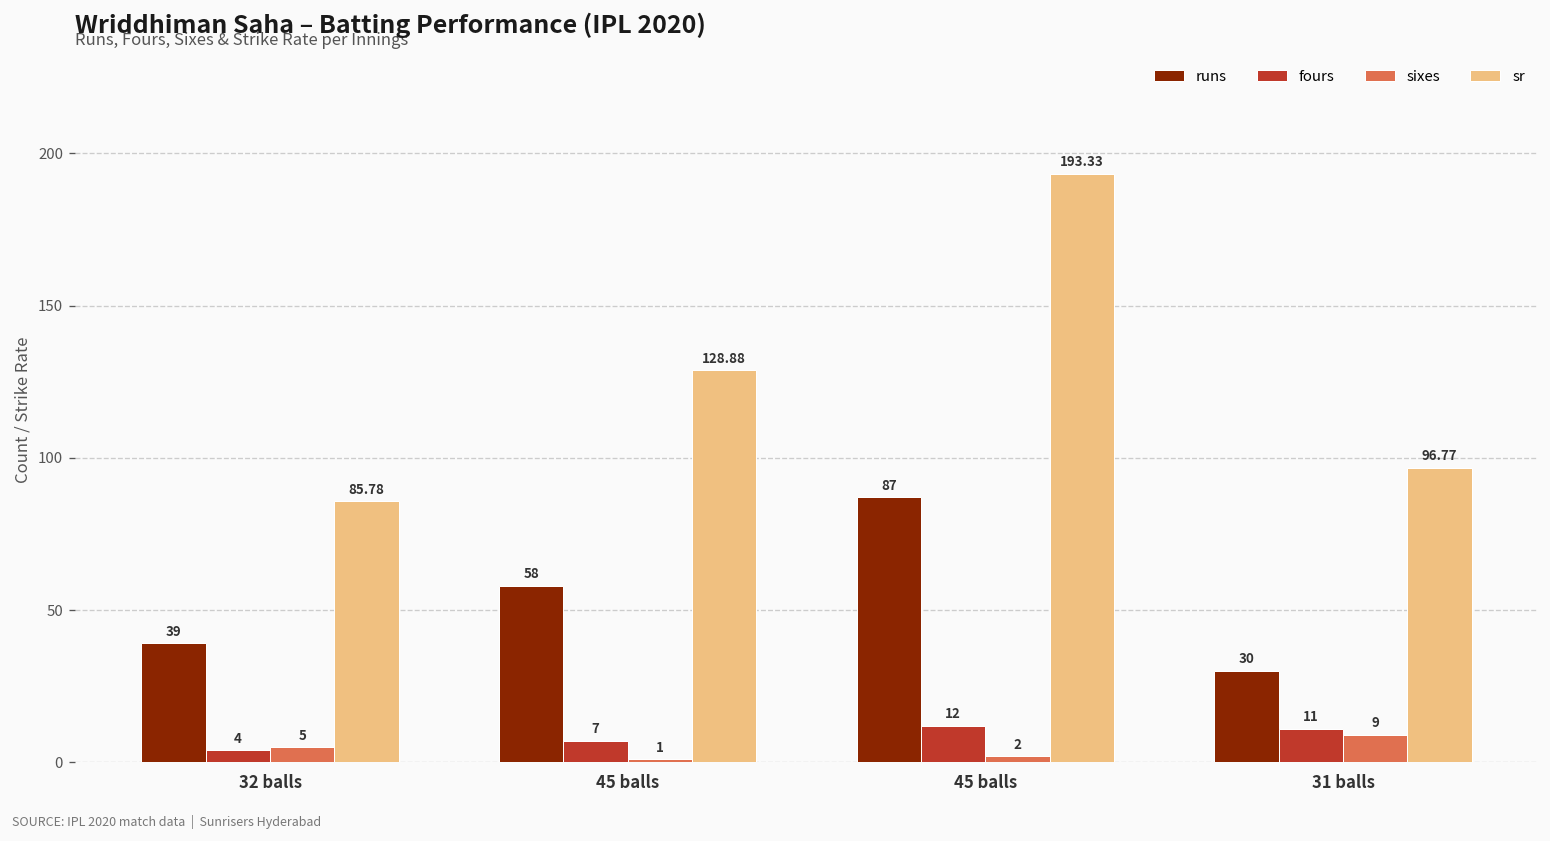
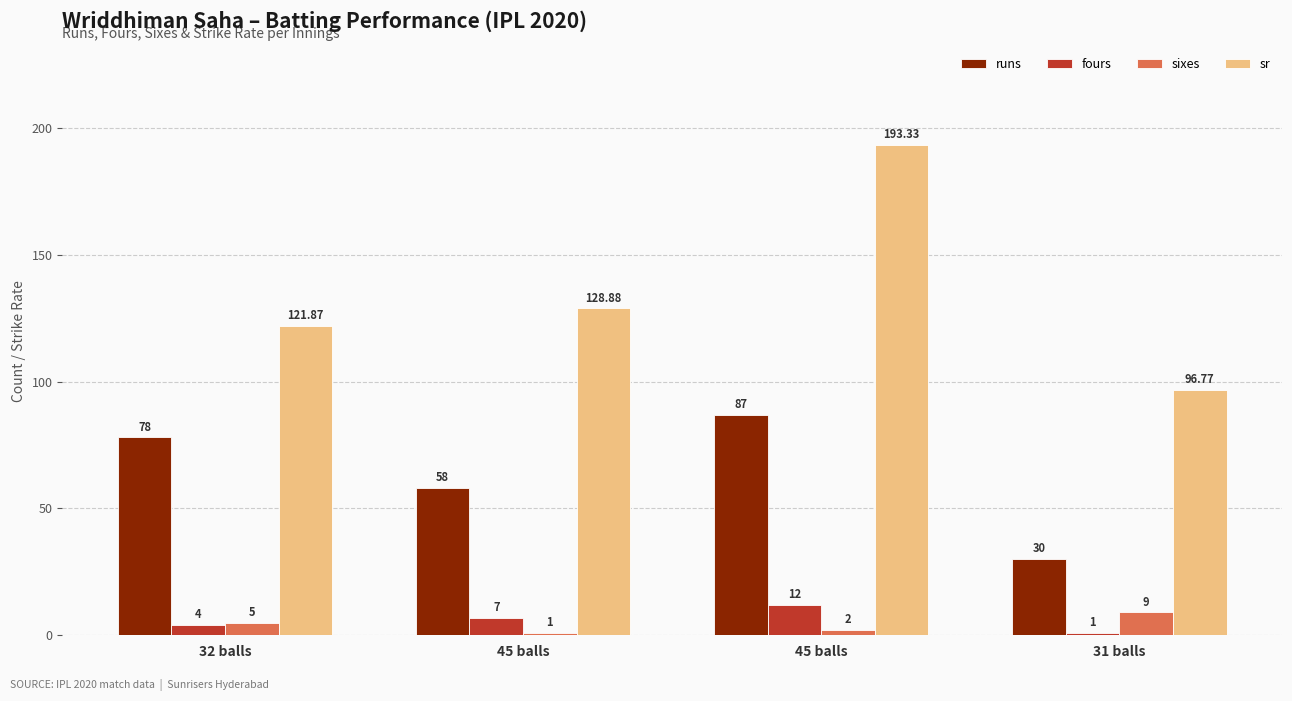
runs, 32 balls: 39 -> 78
sr, 32 balls: 85.78 -> 121.87
fours, 31 balls: 11 -> 1
